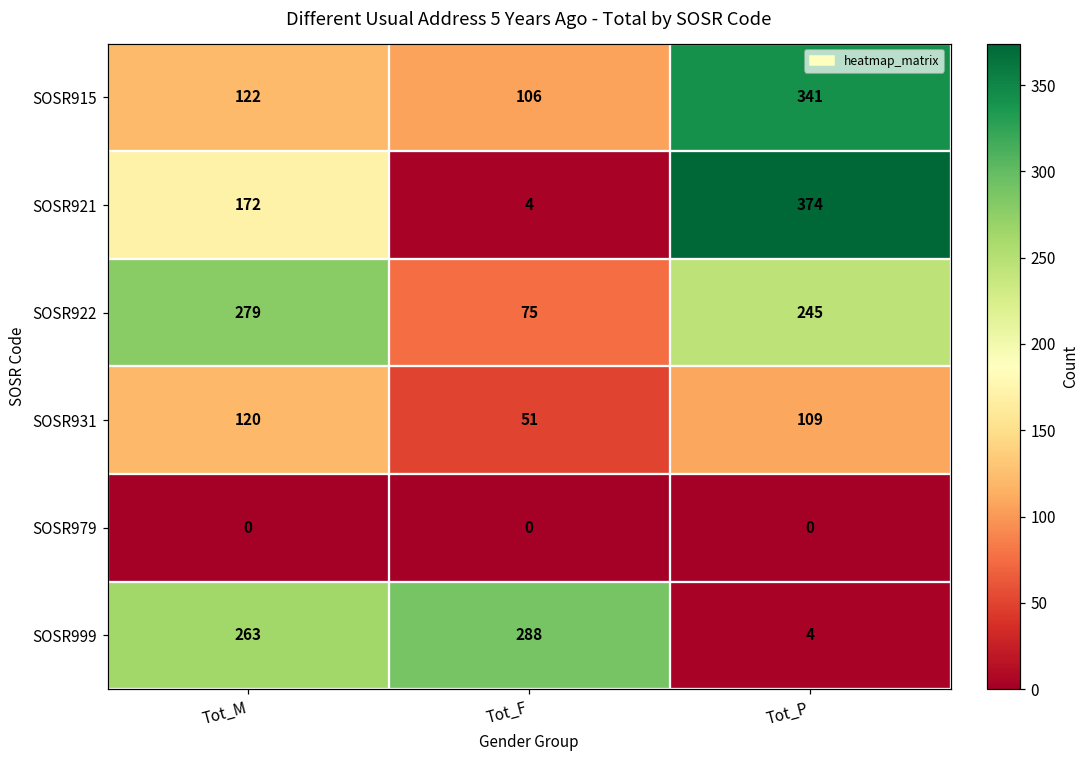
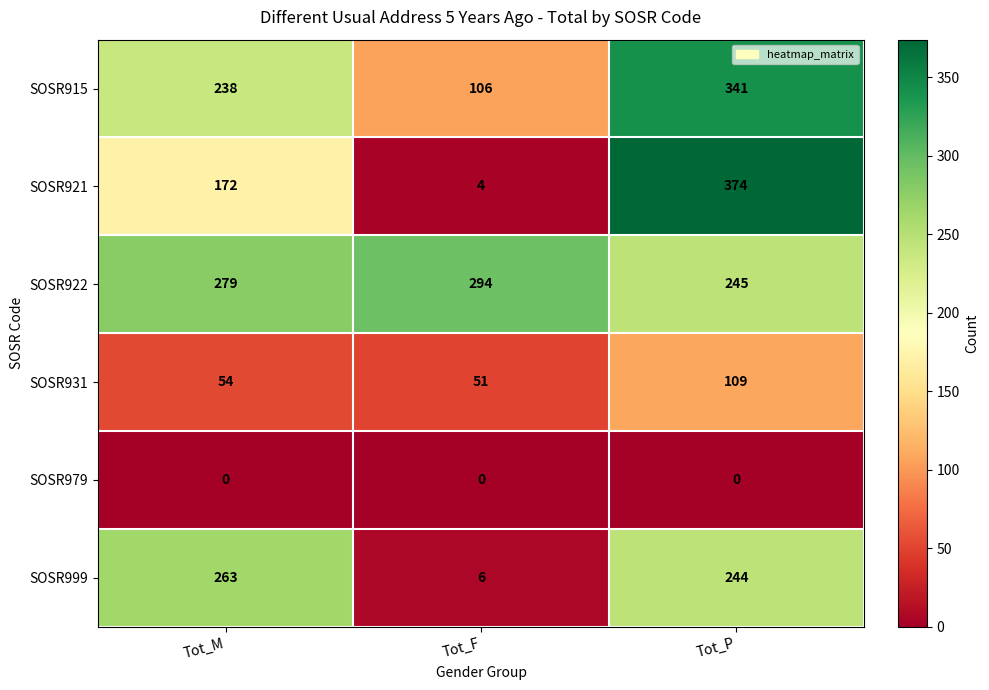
SOSR915, Tot_M: 122 -> 238
SOSR922, Tot_F: 75 -> 294
SOSR931, Tot_M: 120 -> 54
SOSR999, Tot_F: 288 -> 6
SOSR999, Tot_P: 4 -> 244
